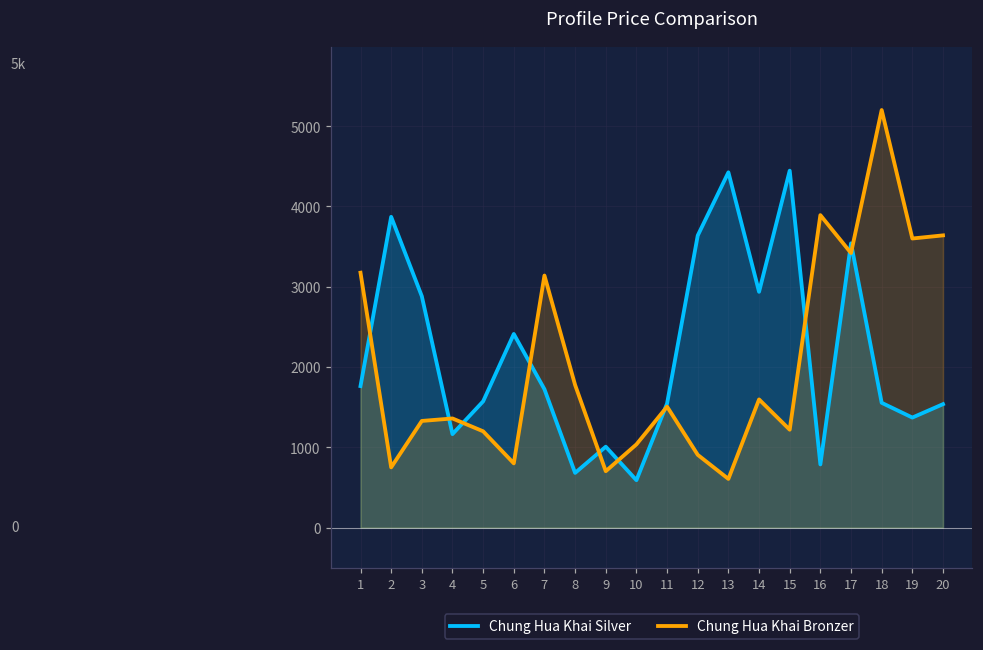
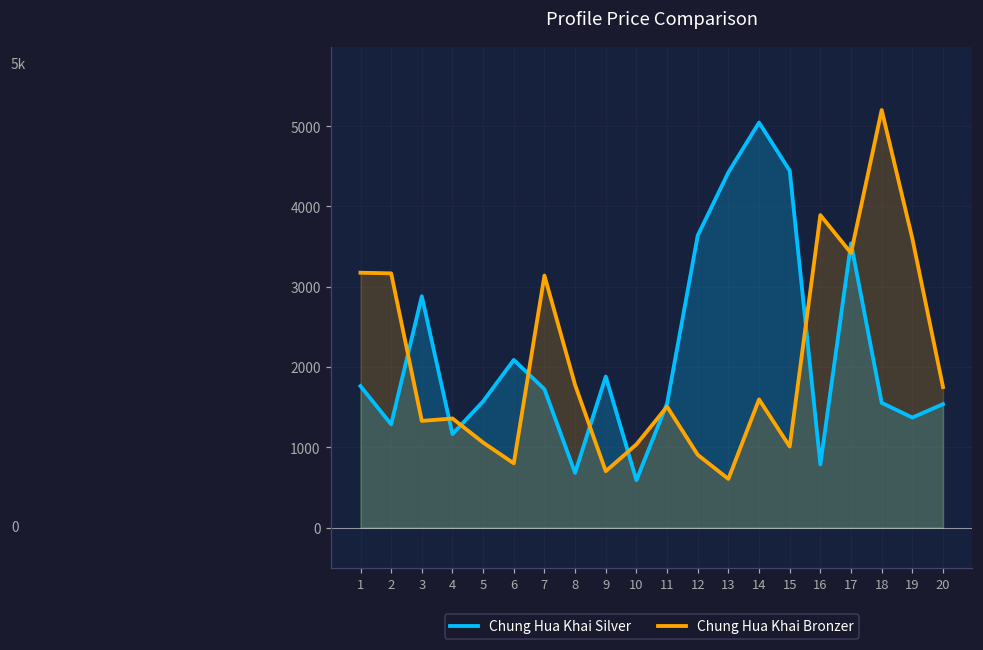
Chung Hua Khai Silver, 2: 3900 -> 1300
Chung Hua Khai Bronzer, 2: 800 -> 3200
Chung Hua Khai Bronzer, 5: 1200 -> 1100
Chung Hua Khai Silver, 6: 2400 -> 2100
Chung Hua Khai Silver, 9: 1000 -> 1900
Chung Hua Khai Silver, 14: 2900 -> 5000
Chung Hua Khai Bronzer, 15: 1200 -> 1000
Chung Hua Khai Bronzer, 20: 3600 -> 1800
